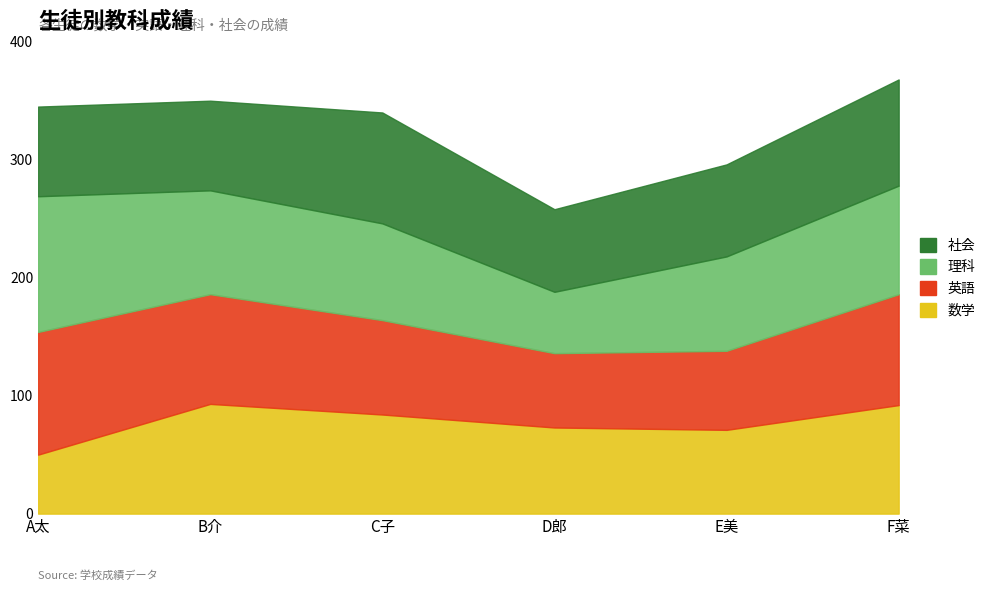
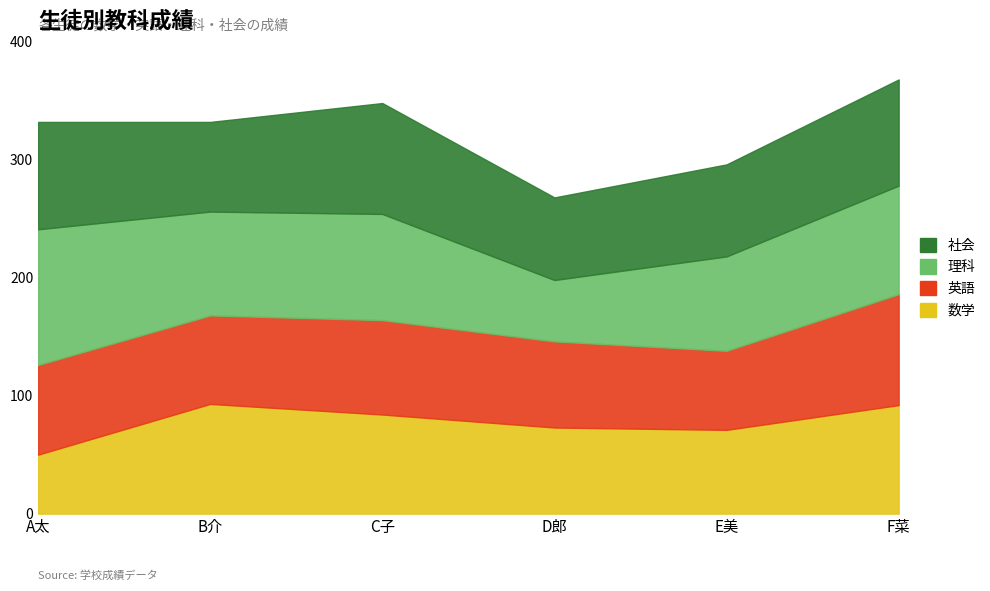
英語, A太: 104 -> 76
社会, A太: 76 -> 91
英語, B介: 93 -> 75
理科, C子: 82 -> 90
英語, D郎: 63 -> 73
